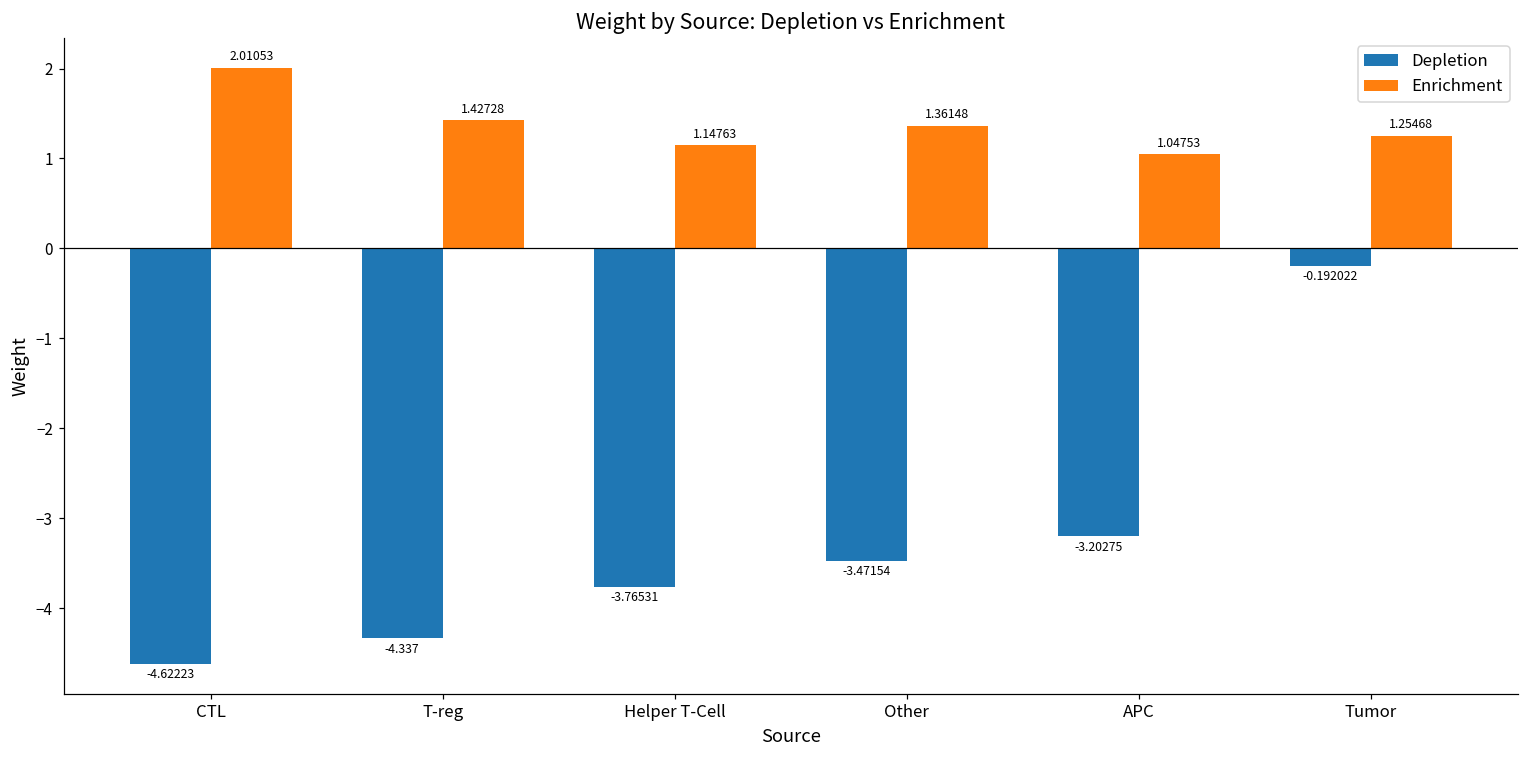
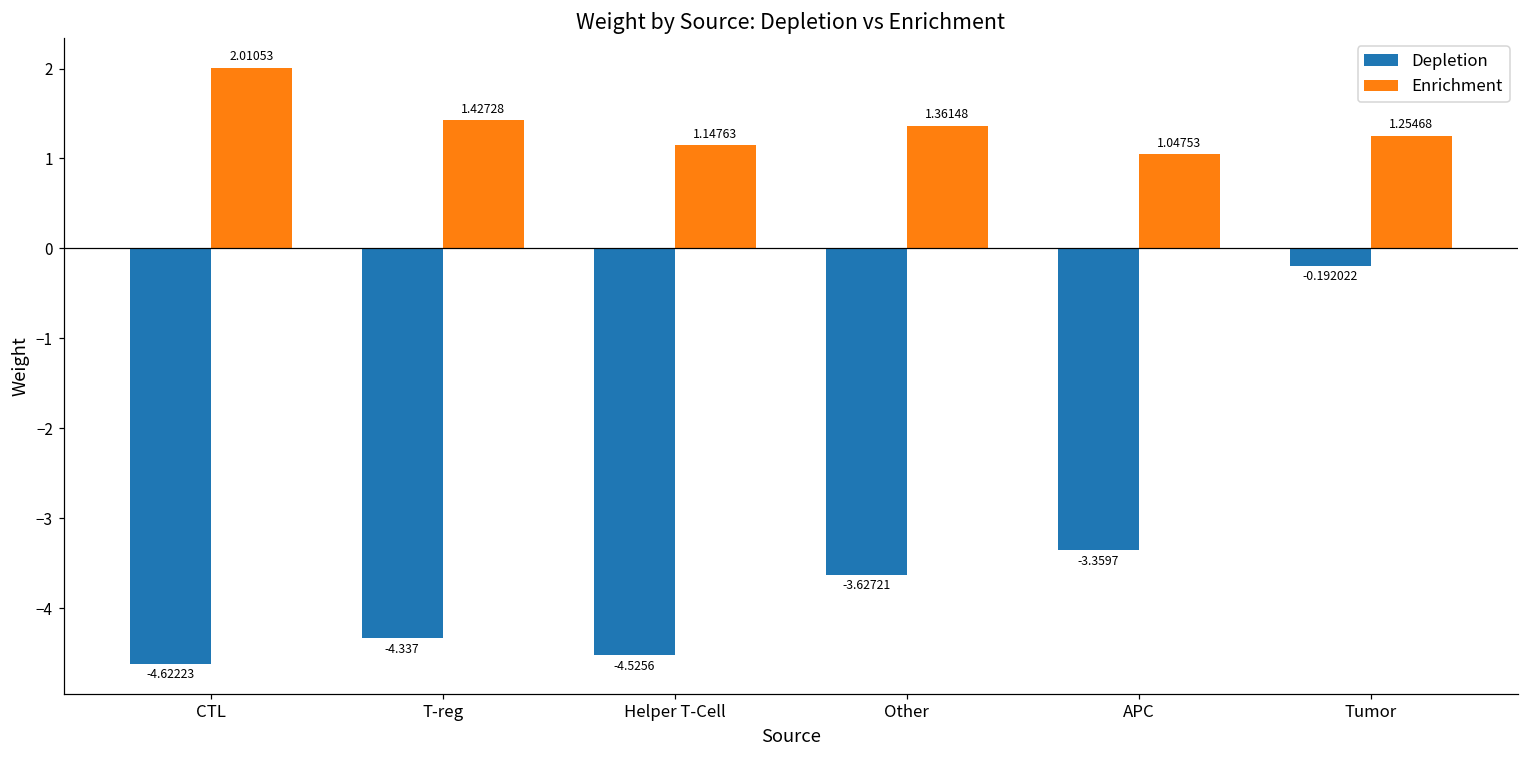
Depletion, Helper T-Cell: -3.76531 -> -4.5256
Depletion, Other: -3.47154 -> -3.62721
Depletion, APC: -3.20275 -> -3.3597
